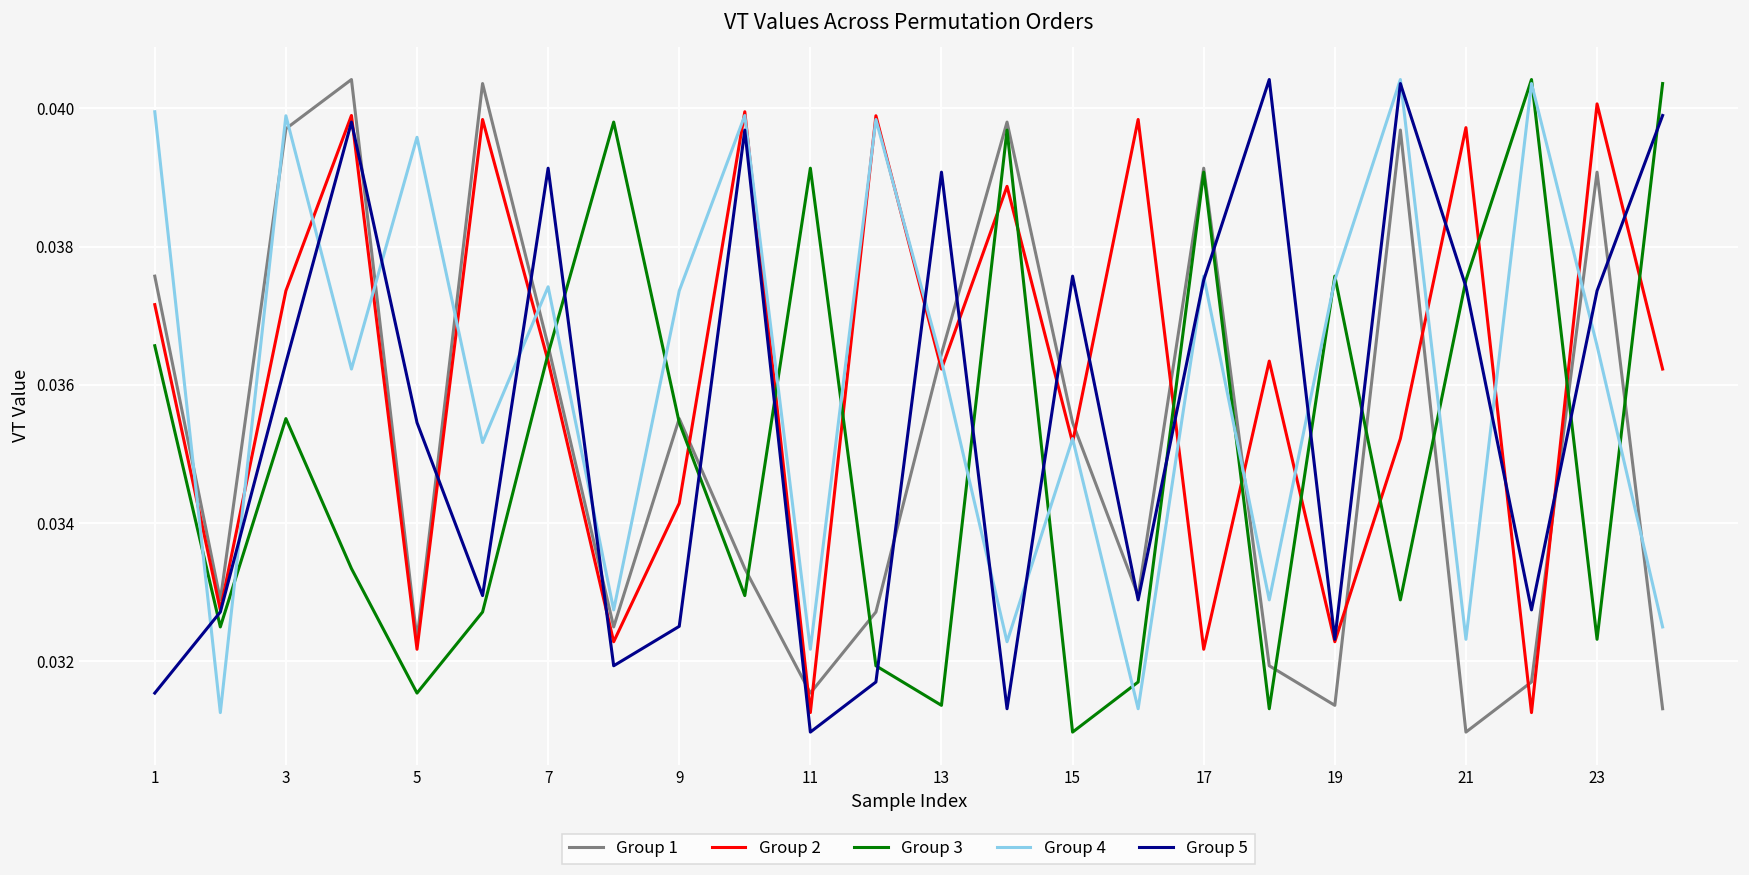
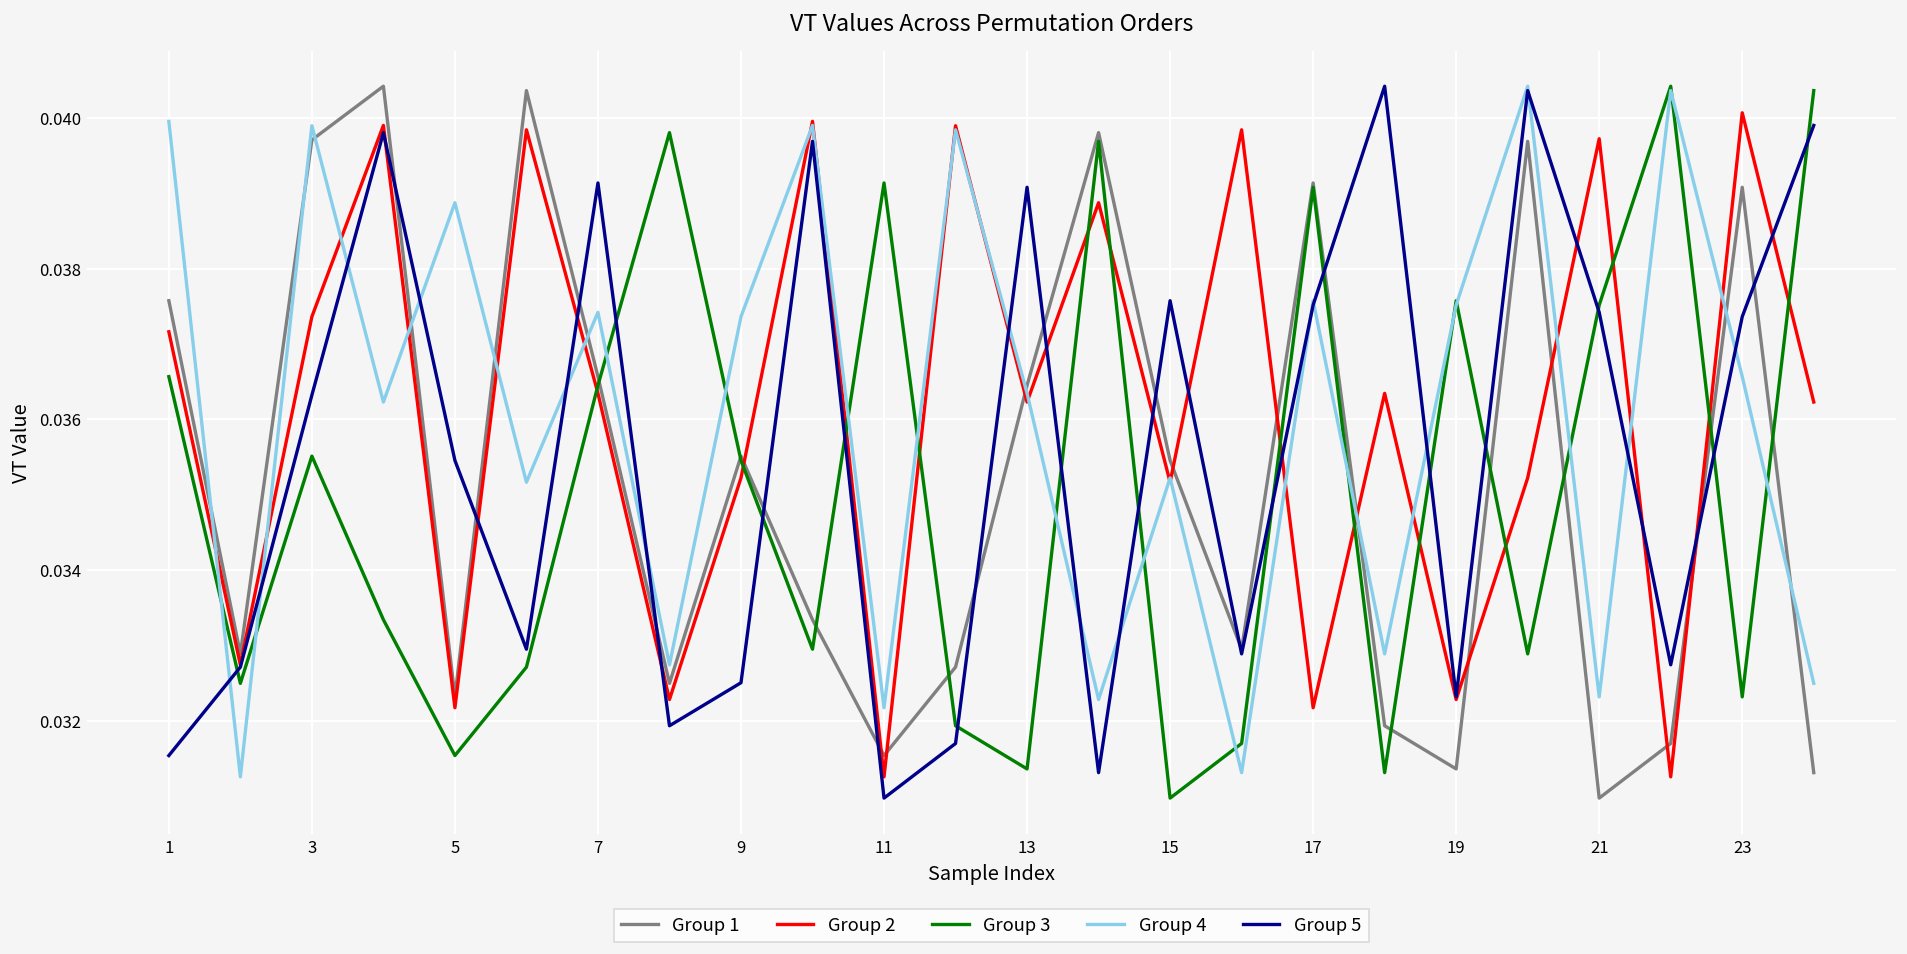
Group 4, 5: 0.0396 -> 0.0389
Group 2, 9: 0.0343 -> 0.0352
